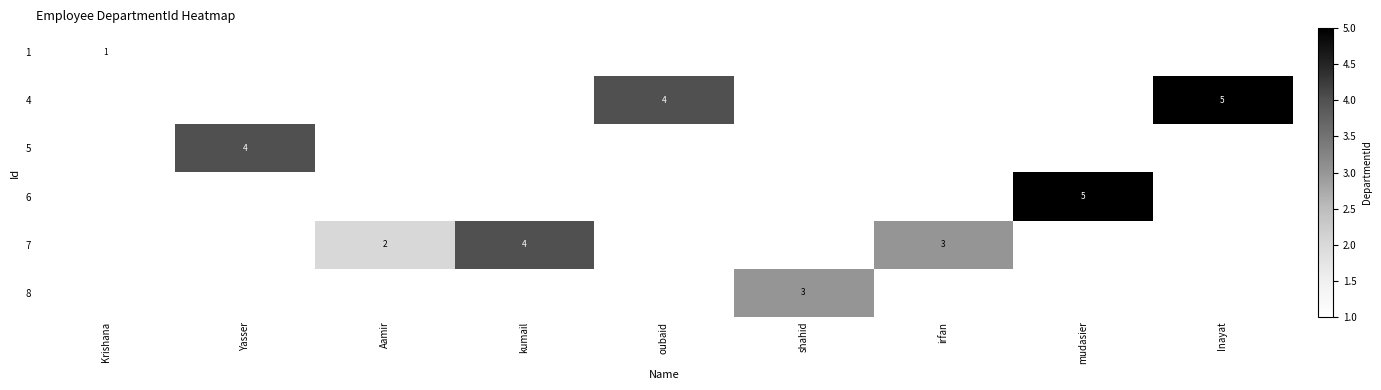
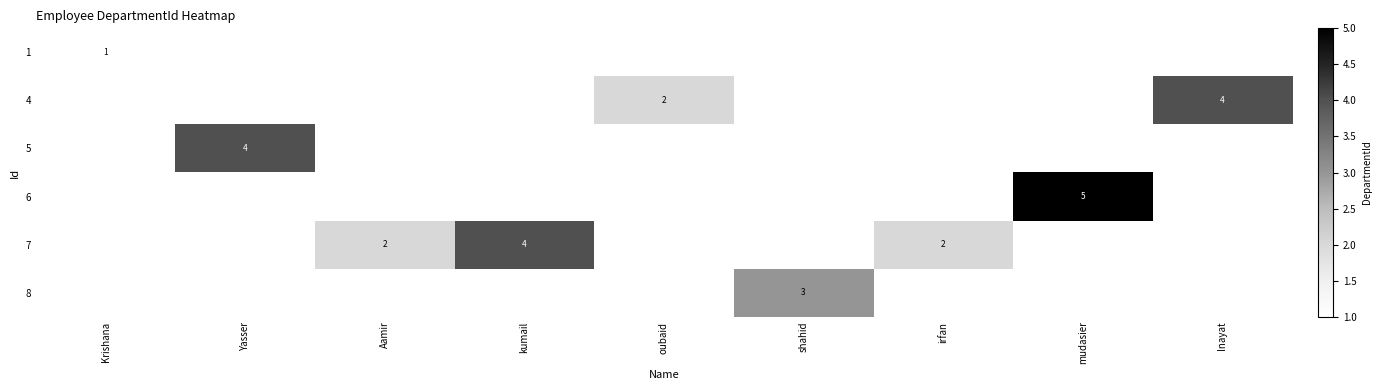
4, oubaid: 4 -> 2
4, Inayat: 5 -> 4
7, irfan: 3 -> 2
